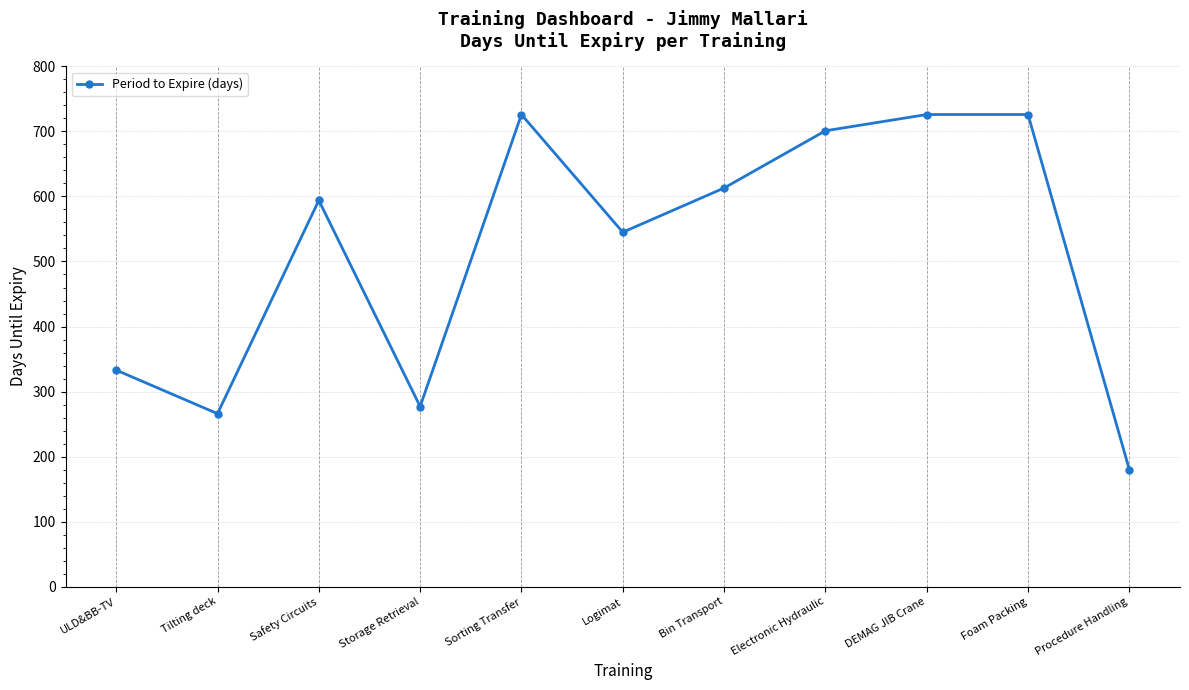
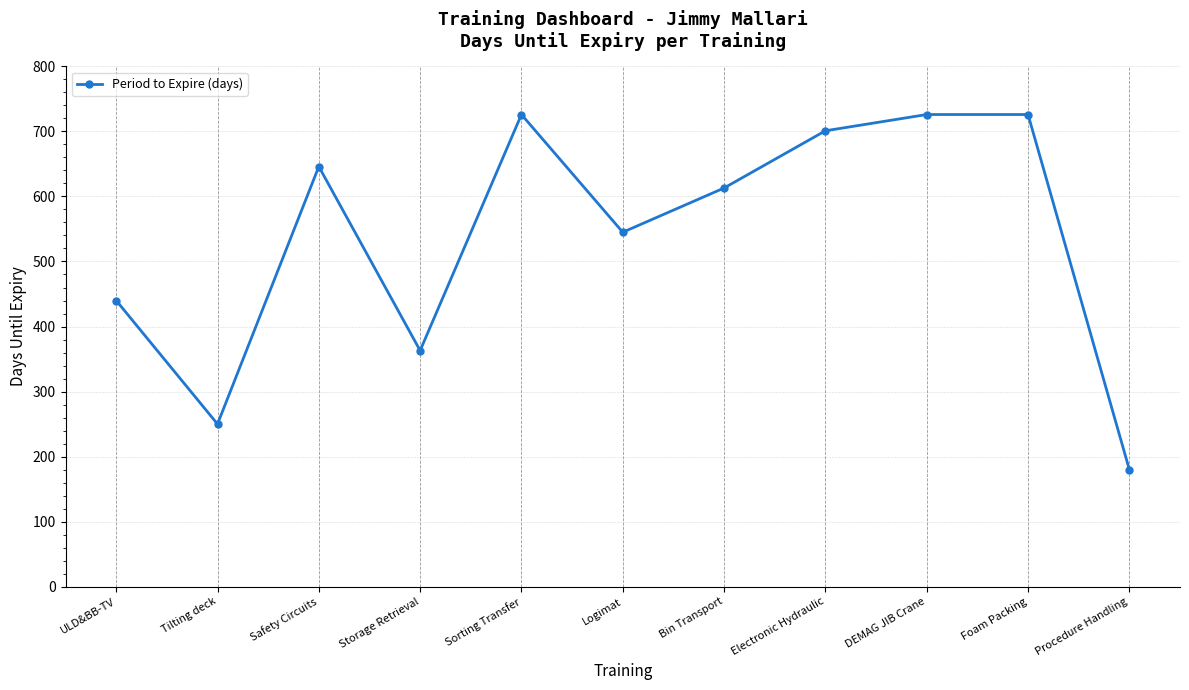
ULD&BB-TV: 330 -> 440
Tilting deck: 270 -> 250
Safety Circuits: 590 -> 650
Storage Retrieval: 280 -> 360
